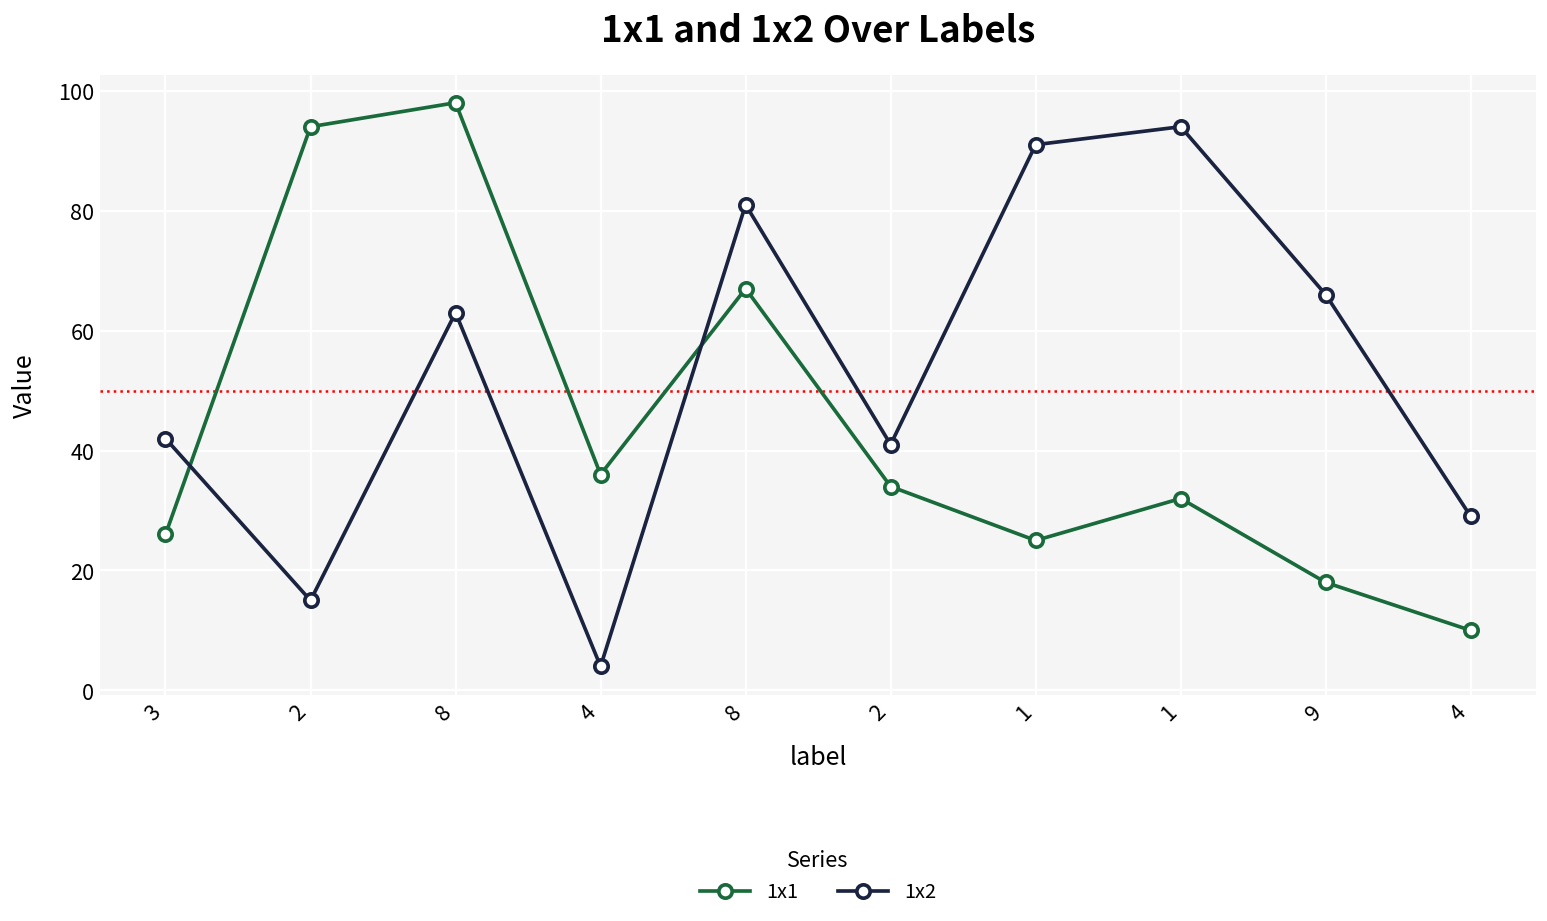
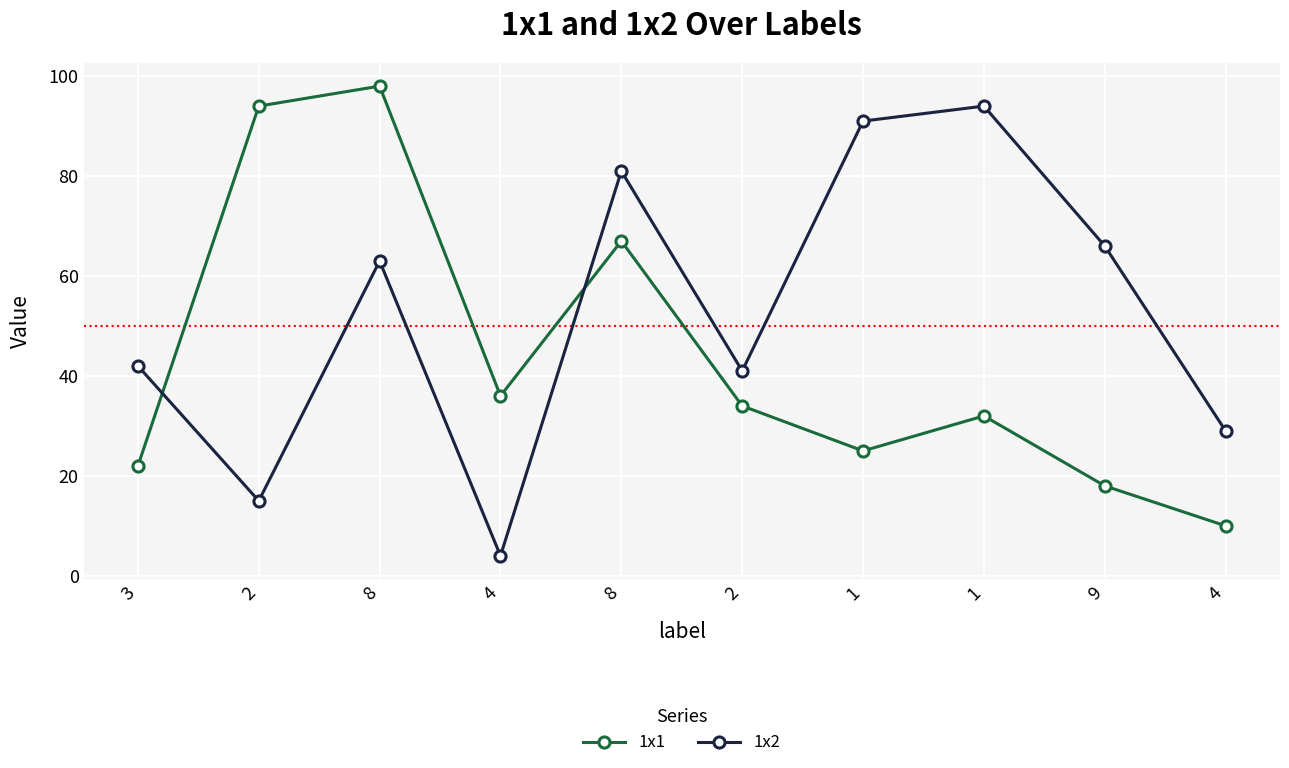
1x1, 3: 26 -> 22
